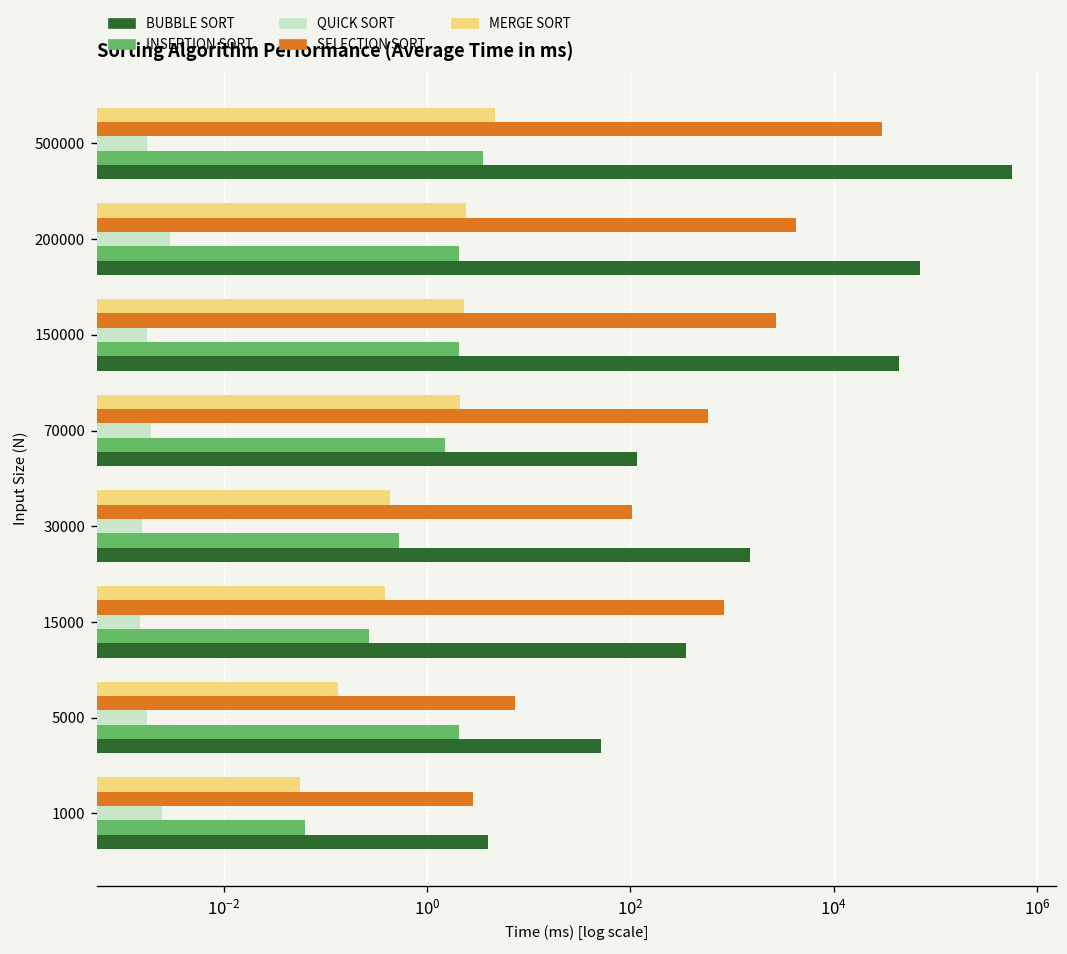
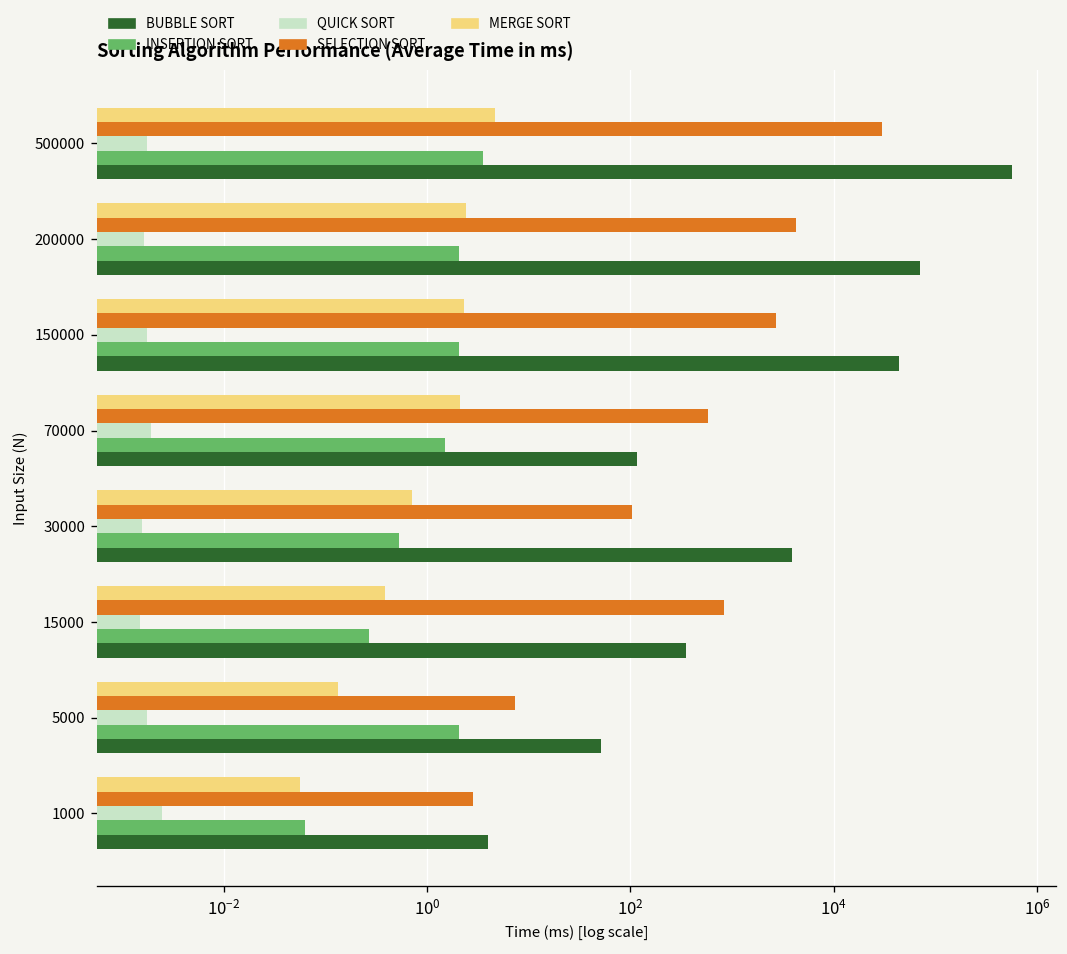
QUICK SORT, 200000: 0.0029 -> 0.0016
MERGE SORT, 30000: 0.4 -> 0.7
BUBBLE SORT, 30000: 1500 -> 4000
